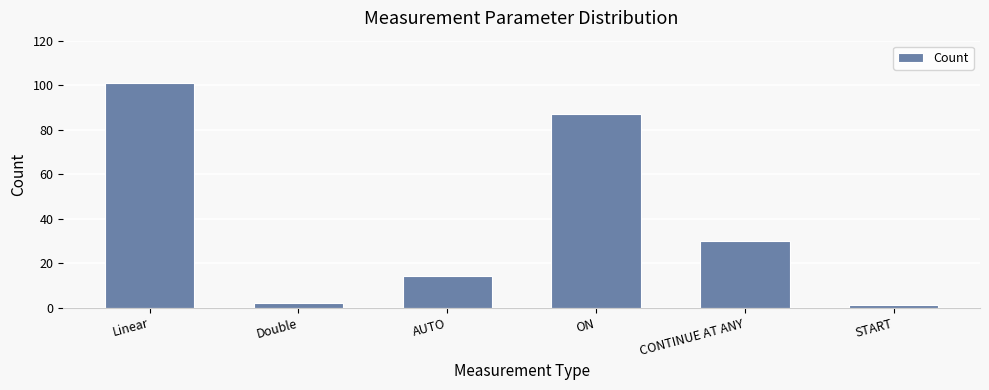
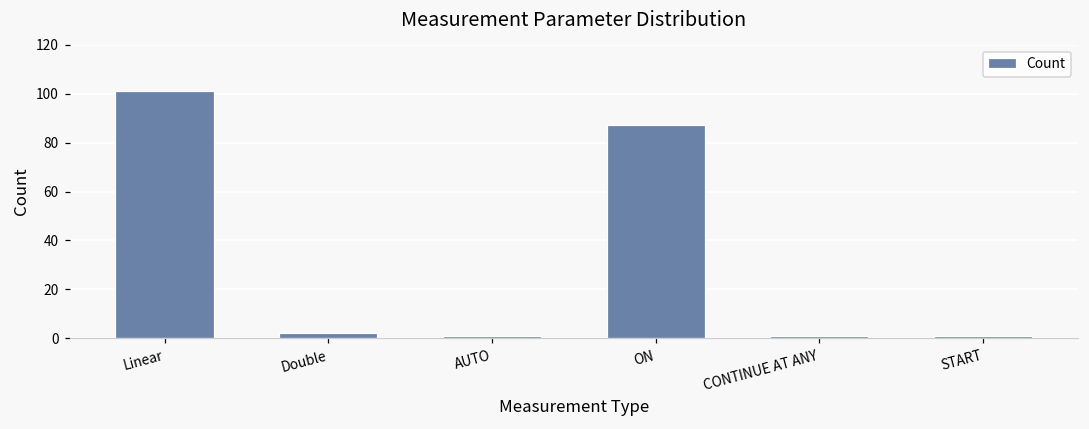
AUTO: 14 -> 1
CONTINUE AT ANY: 30 -> 1
